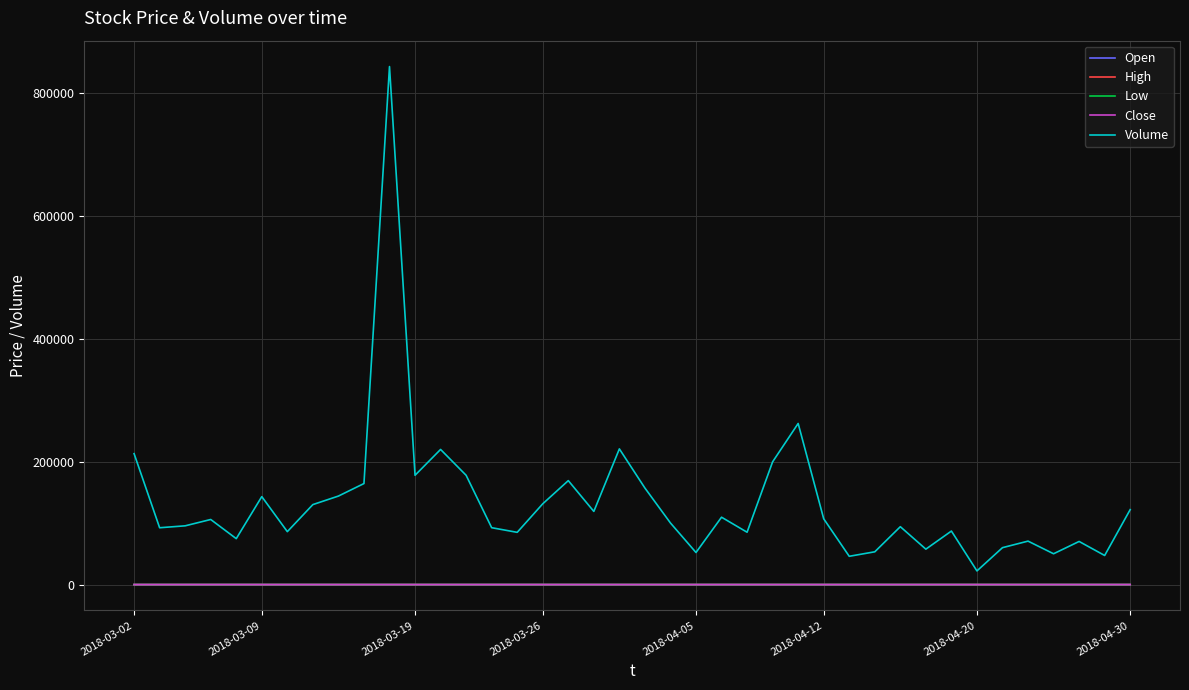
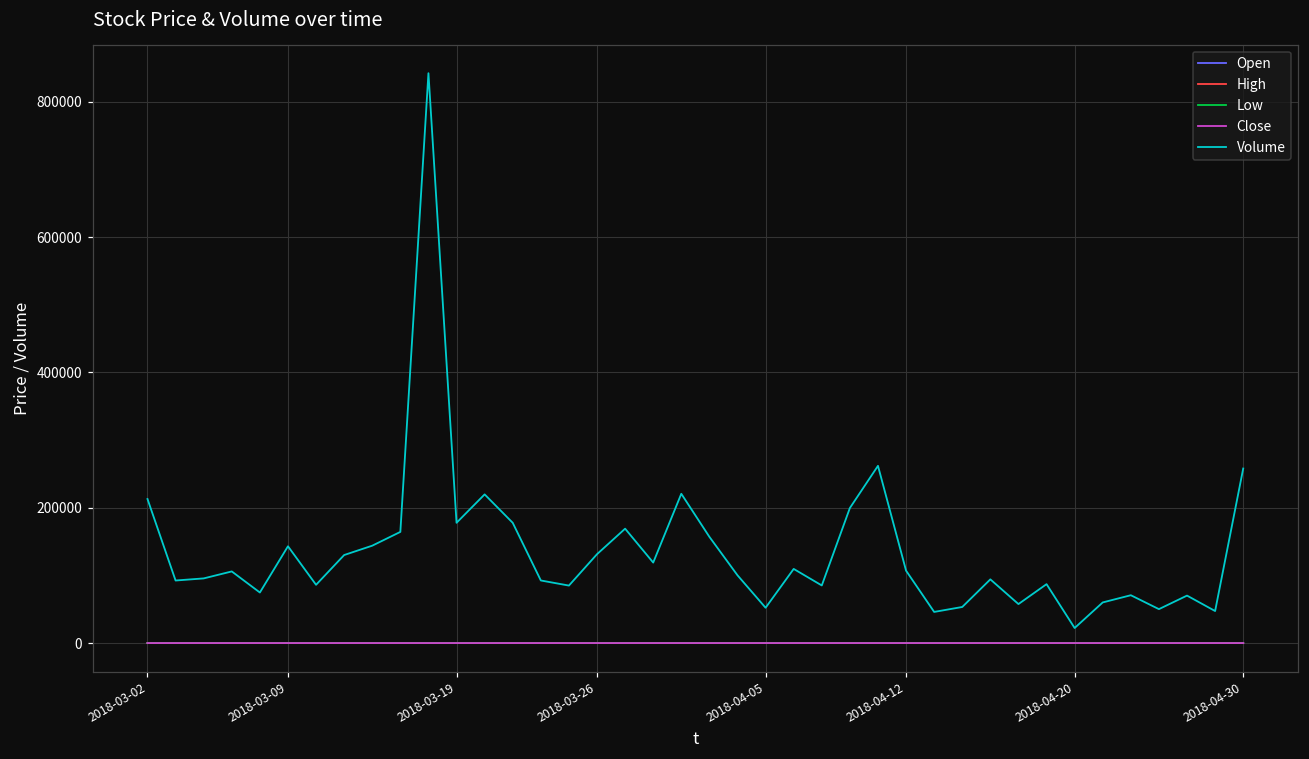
Volume, 2018-04-30: 120000 -> 260000
